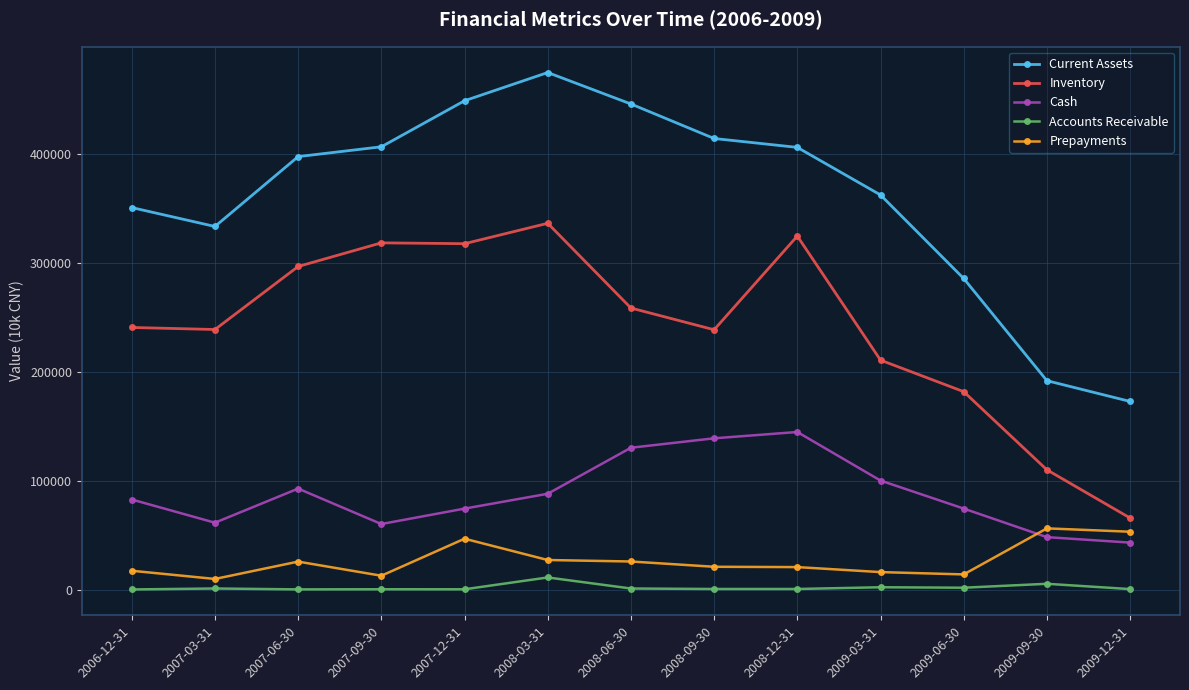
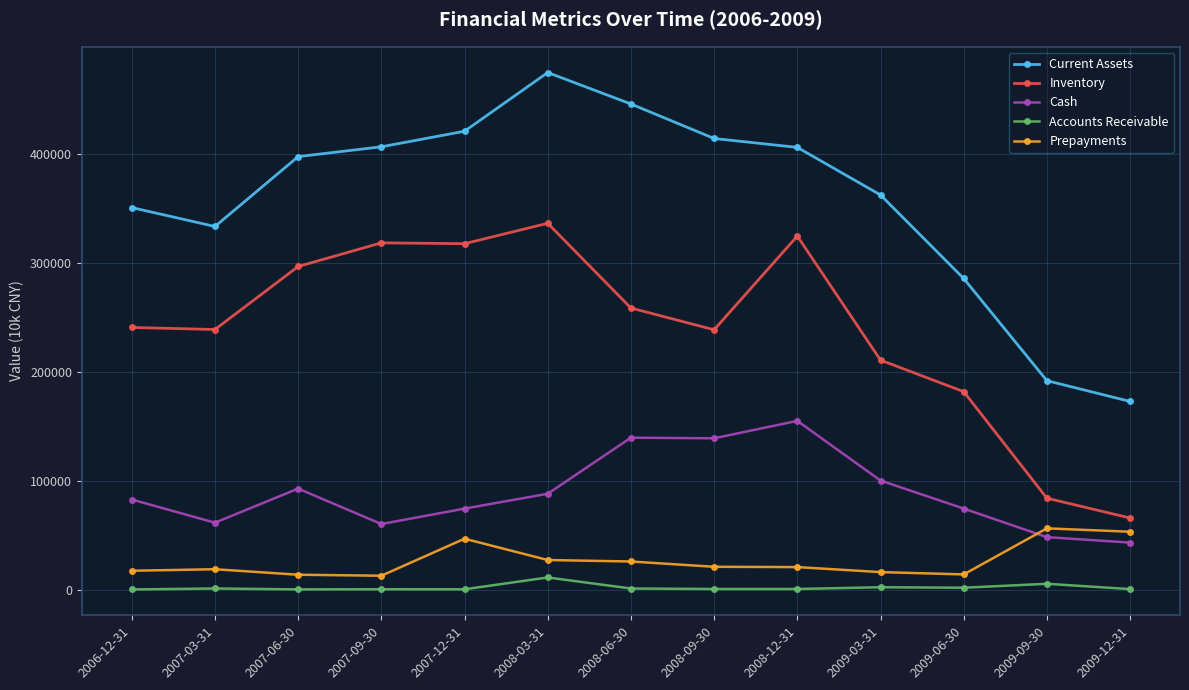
Prepayments, 2007-03-31: 10000 -> 19000
Prepayments, 2007-06-30: 26000 -> 14000
Current Assets, 2007-12-31: 448000 -> 421000
Cash, 2008-06-30: 130000 -> 140000
Cash, 2008-12-31: 145000 -> 155000
Inventory, 2009-09-30: 110000 -> 84000
